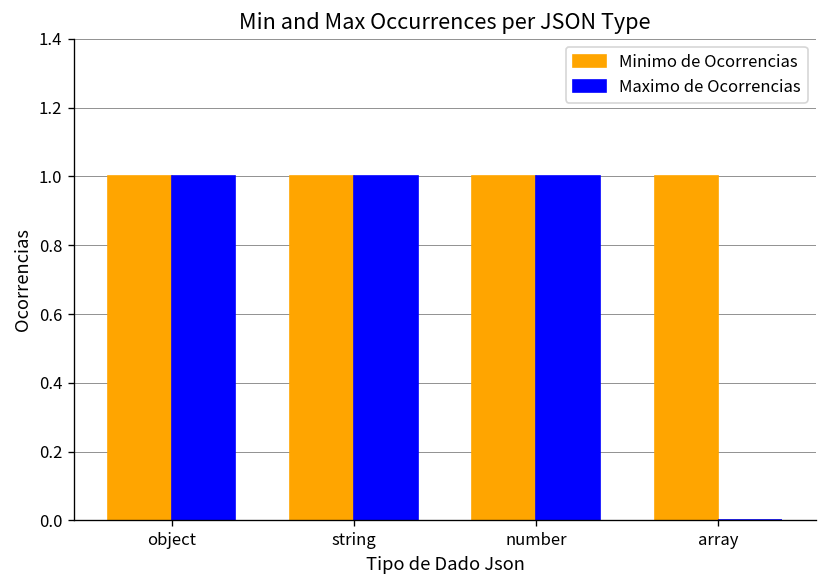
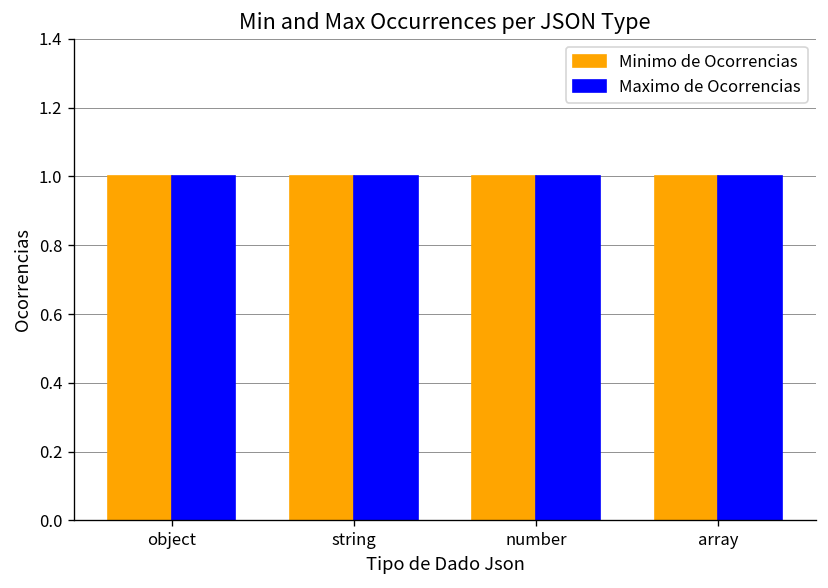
Maximo de Ocorrencias, array: 0 -> 1
